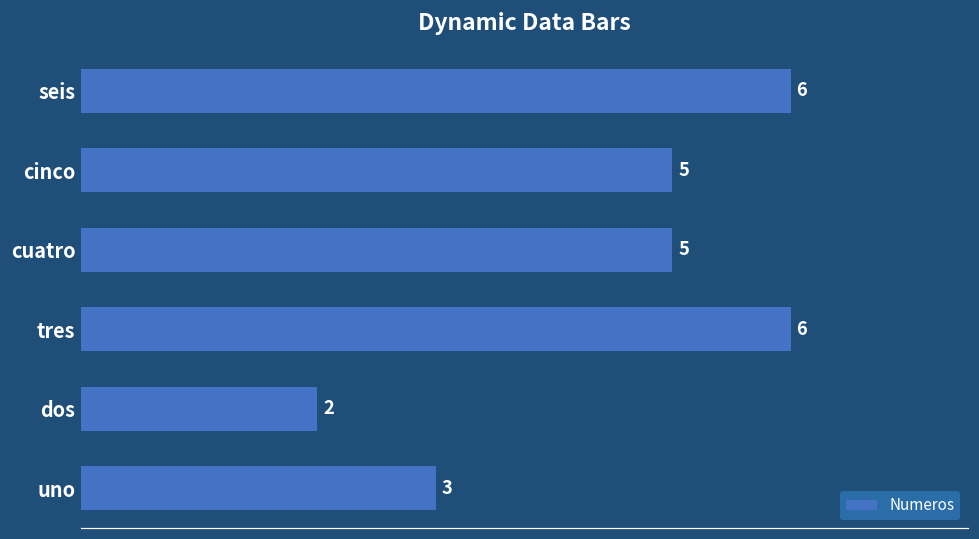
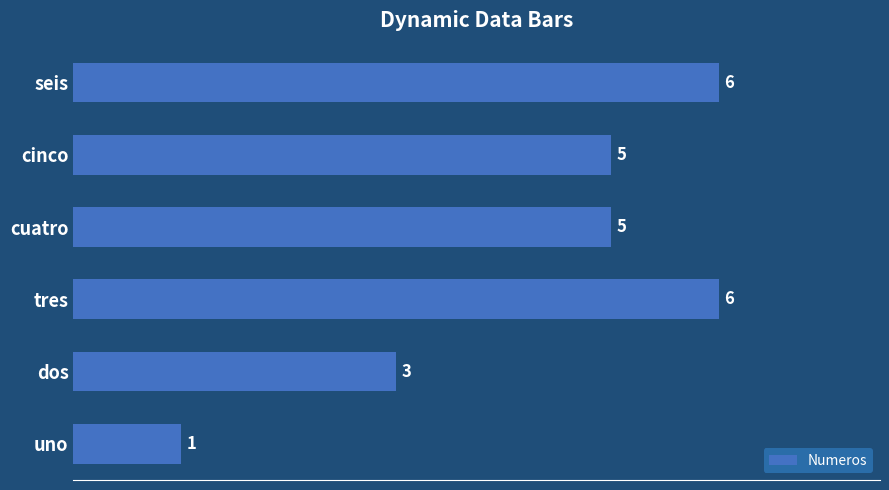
dos: 2 -> 3
uno: 3 -> 1
